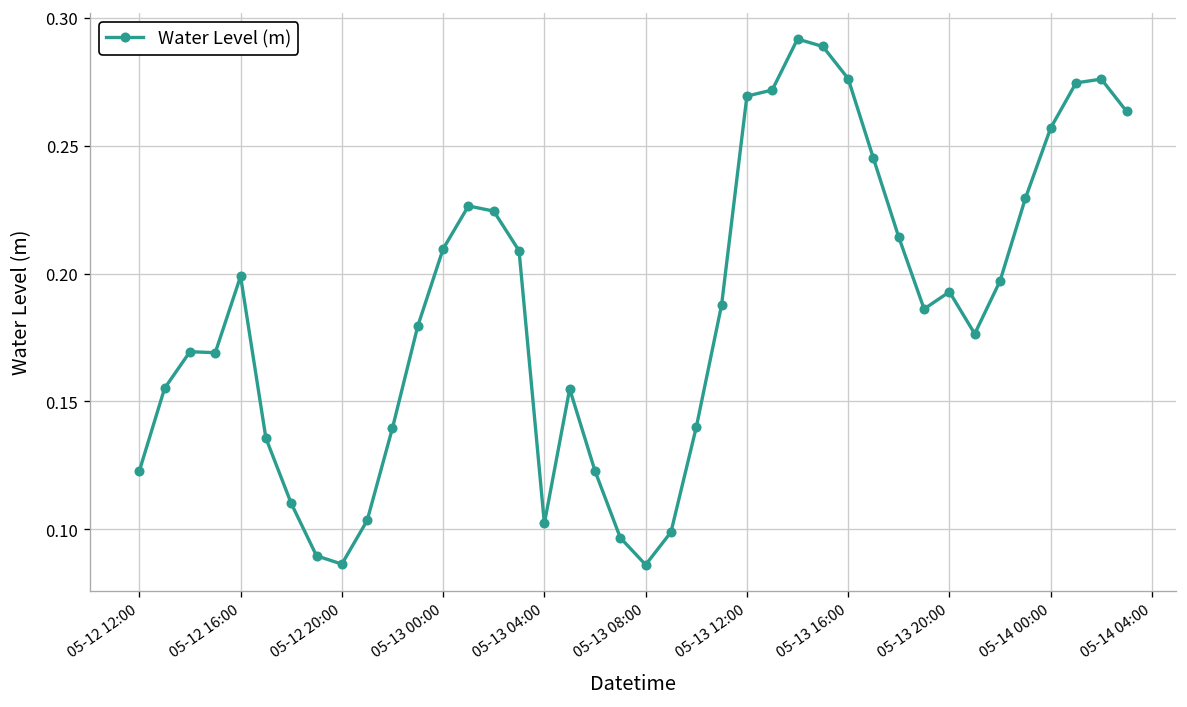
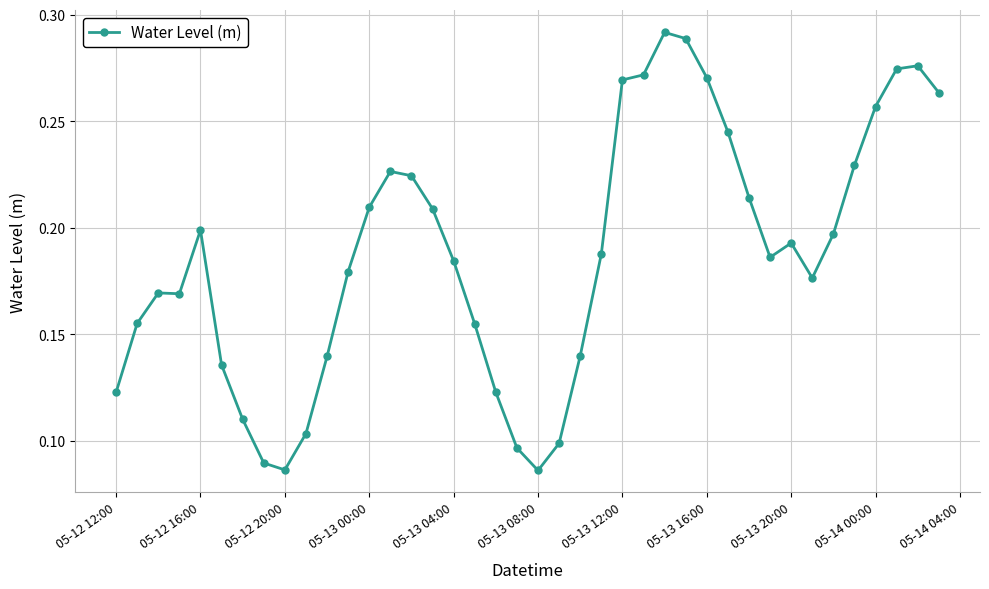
05-13 04:00: 0.102 -> 0.184
05-13 16:00: 0.276 -> 0.270
